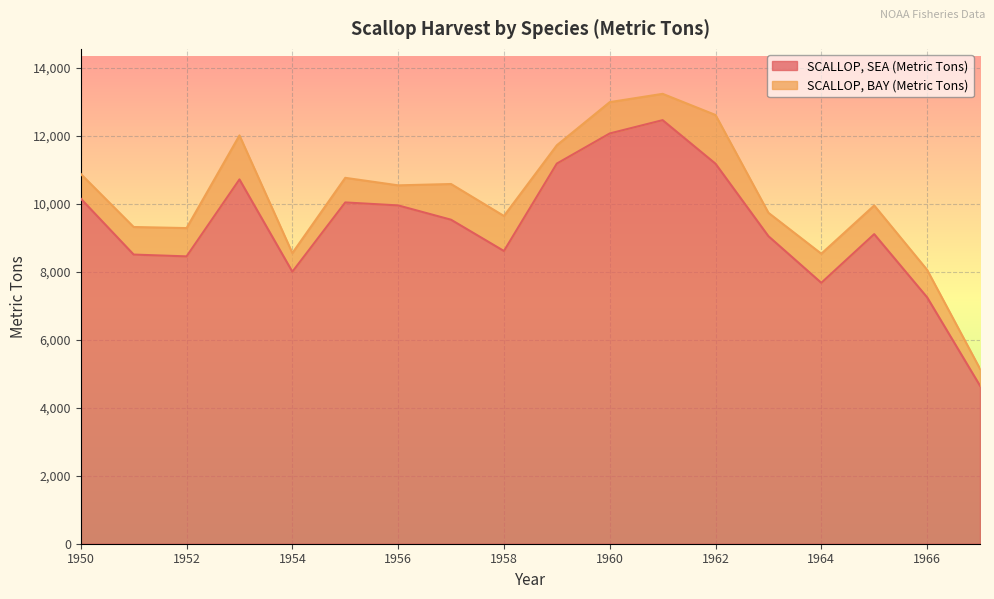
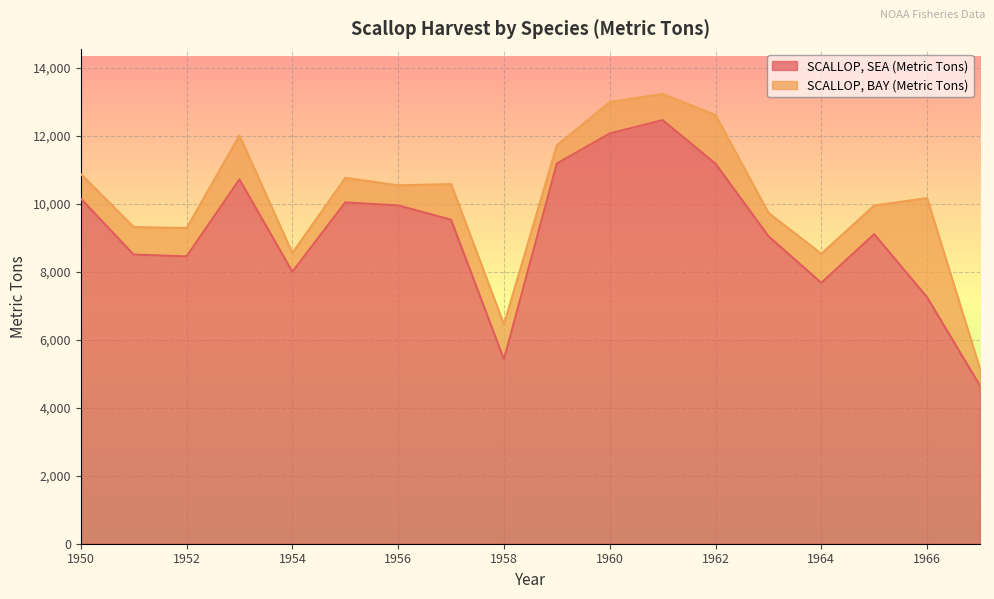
SCALLOP, SEA (Metric Tons), 1958: 8,600 -> 5,400
SCALLOP, BAY (Metric Tons), 1966: 800 -> 2,900
